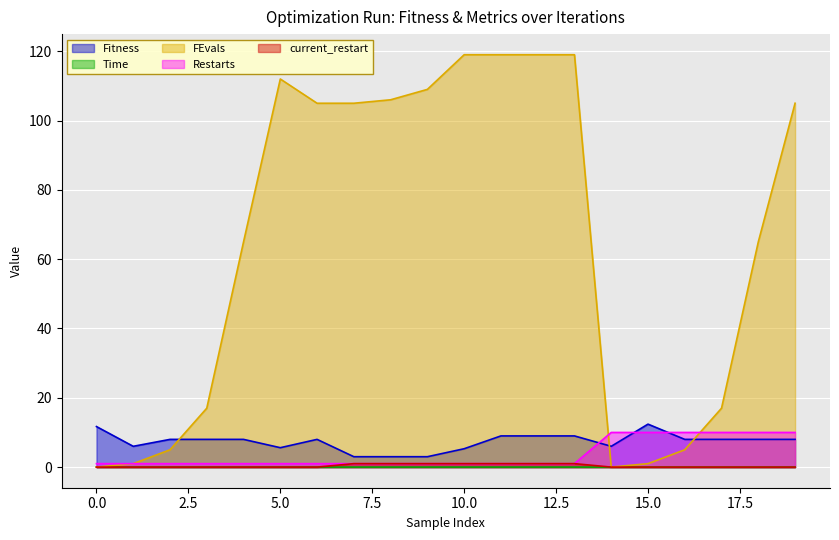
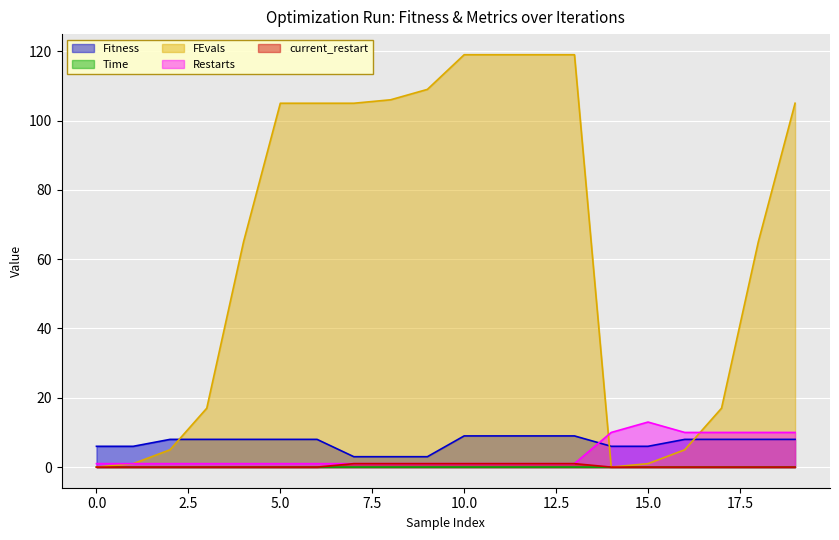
Fitness, 0.0: 12 -> 6
Fitness, 5.0: 6 -> 8
FEvals, 5.0: 112 -> 105
Fitness, 10.0: 5 -> 9
Fitness, 15.0: 12 -> 6
Restarts, 15.0: 10 -> 13
